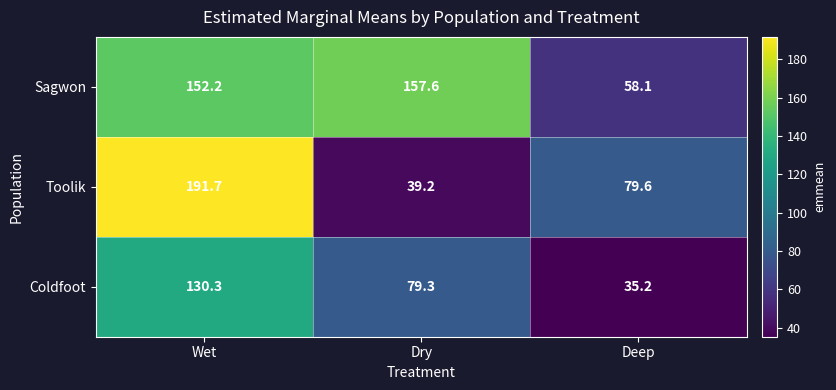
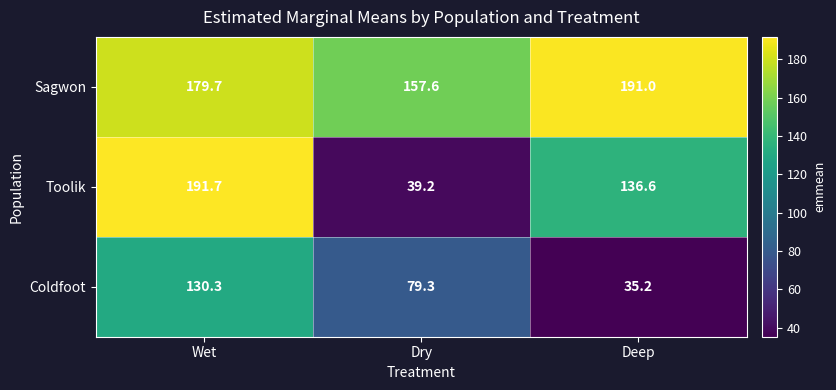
Sagwon, Wet: 152.2 -> 179.7
Sagwon, Deep: 58.1 -> 191.0
Toolik, Deep: 79.6 -> 136.6
